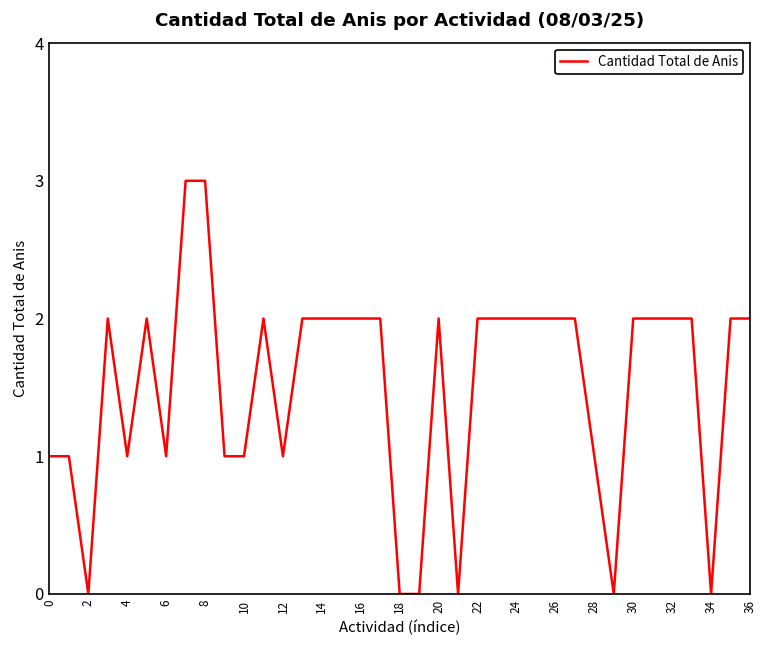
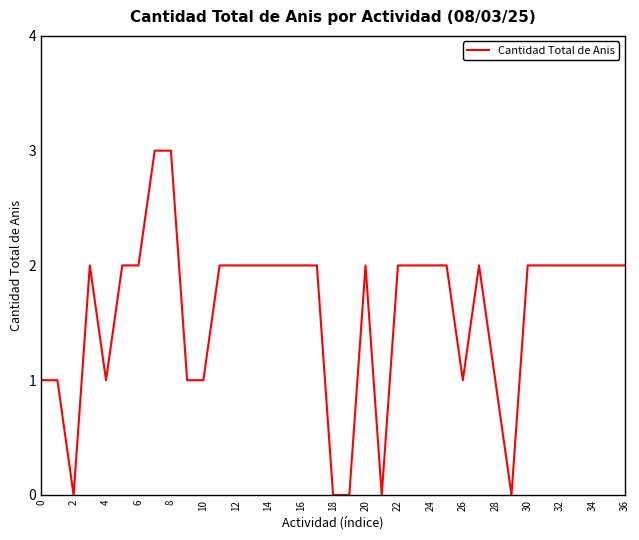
6: 1 -> 2
12: 1 -> 2
26: 2 -> 1
34: 0 -> 2
